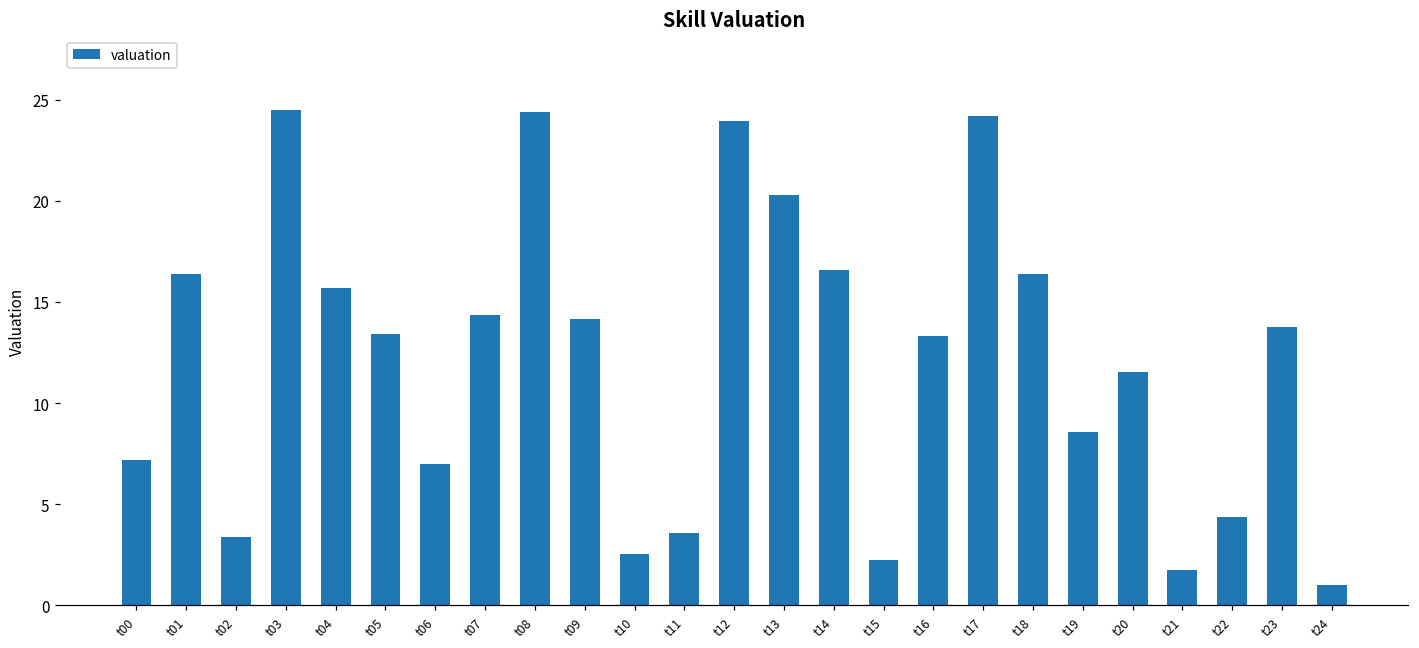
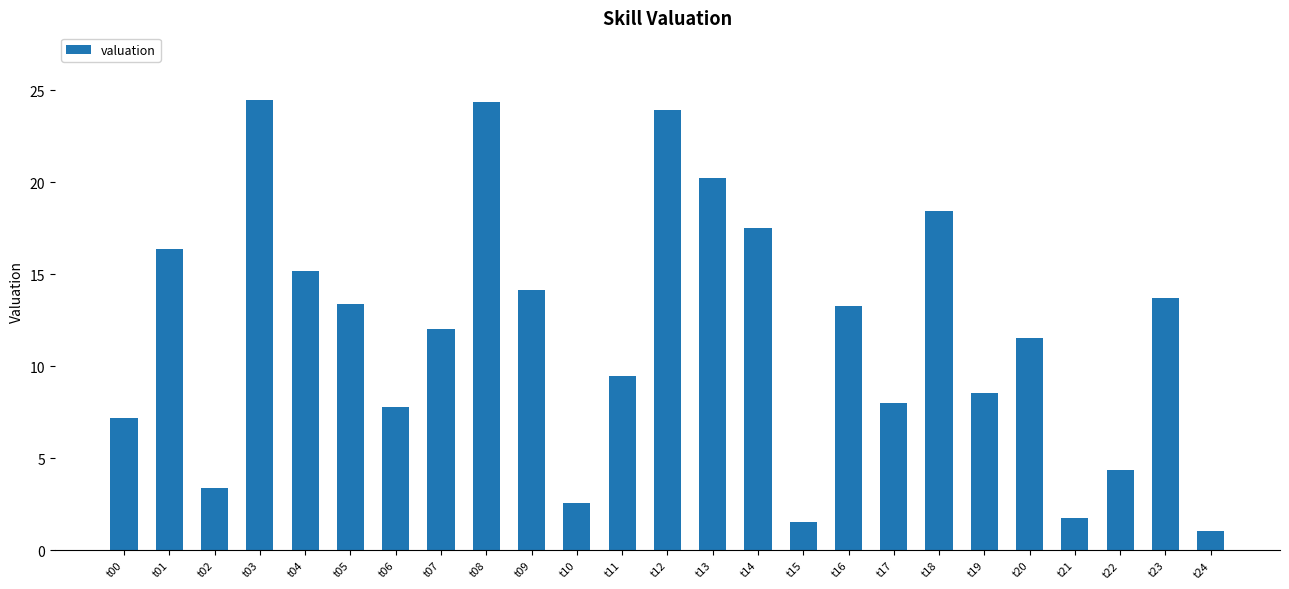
t04: 15.7 -> 15.2
t06: 7.0 -> 7.8
t07: 14.3 -> 12.0
t11: 3.6 -> 9.5
t14: 16.6 -> 17.5
t15: 2.3 -> 1.5
t17: 24.2 -> 8.0
t18: 16.4 -> 18.4
